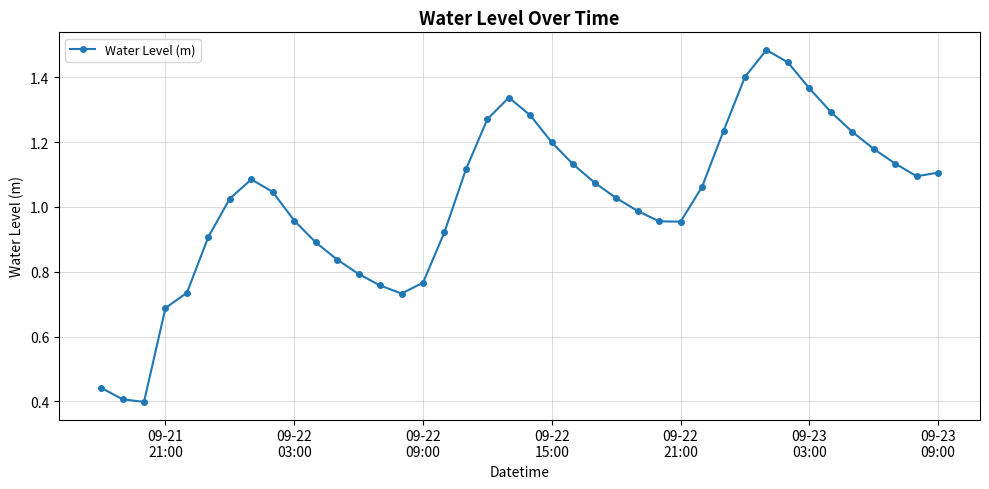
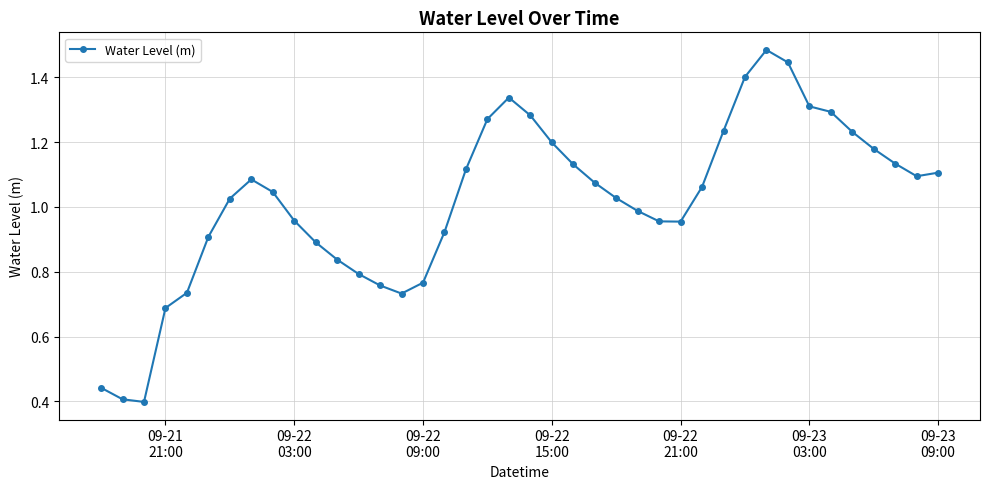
09-23 03:00: 1.37 -> 1.31
